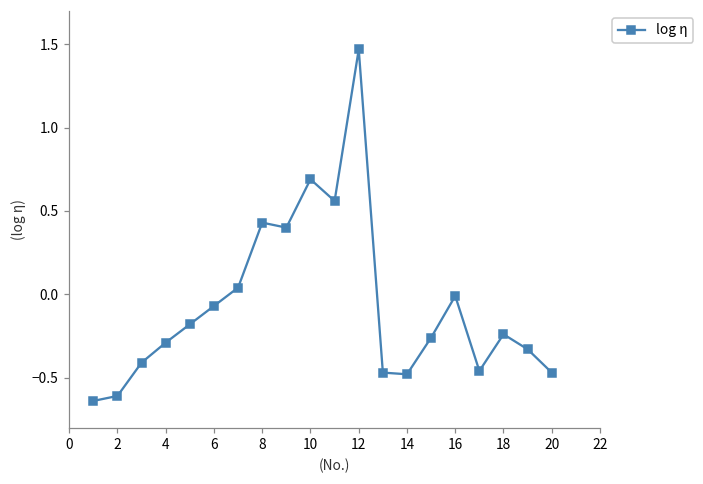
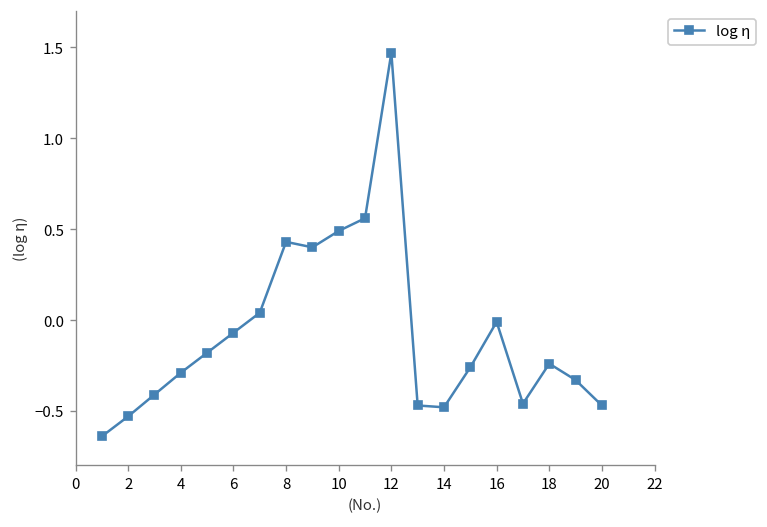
2: -0.61 -> -0.53
10: 0.69 -> 0.49
